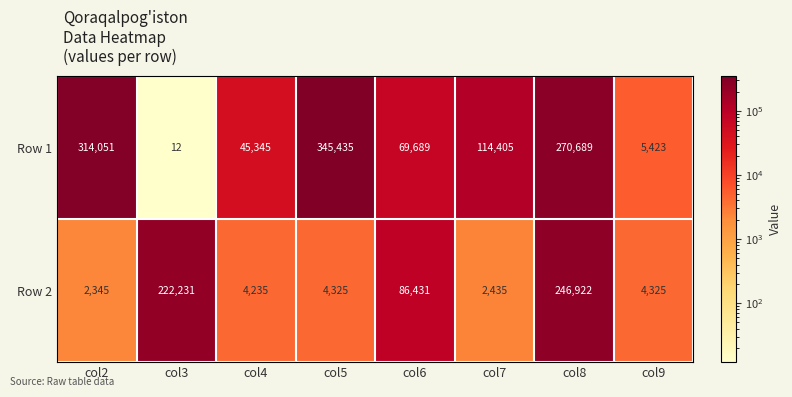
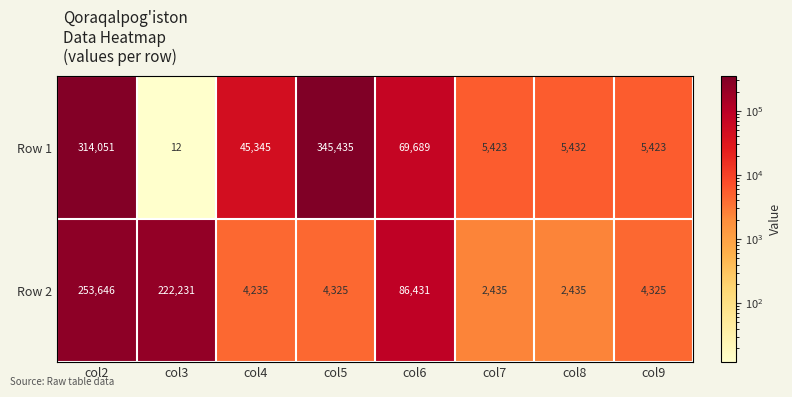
Row 1, col7: 114,405 -> 5,423
Row 1, col8: 270,689 -> 5,432
Row 2, col2: 2,345 -> 253,646
Row 2, col8: 246,922 -> 2,435
